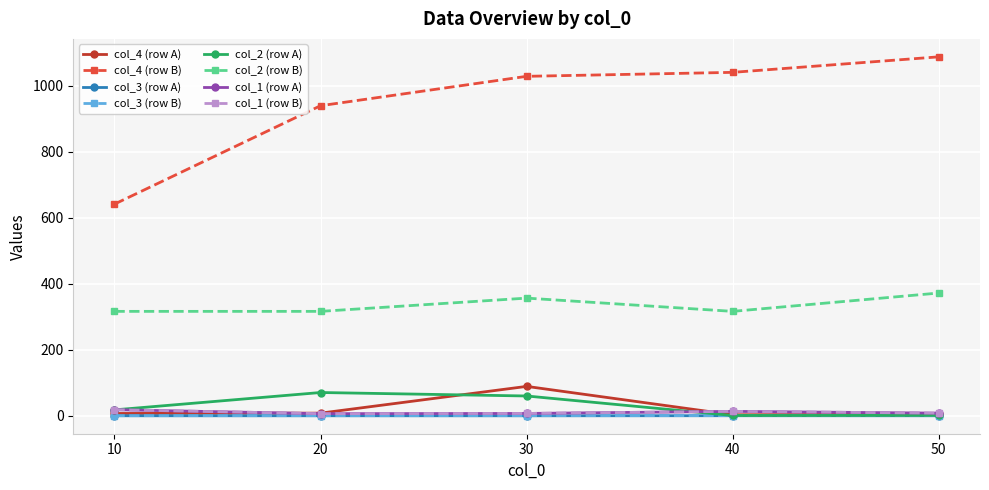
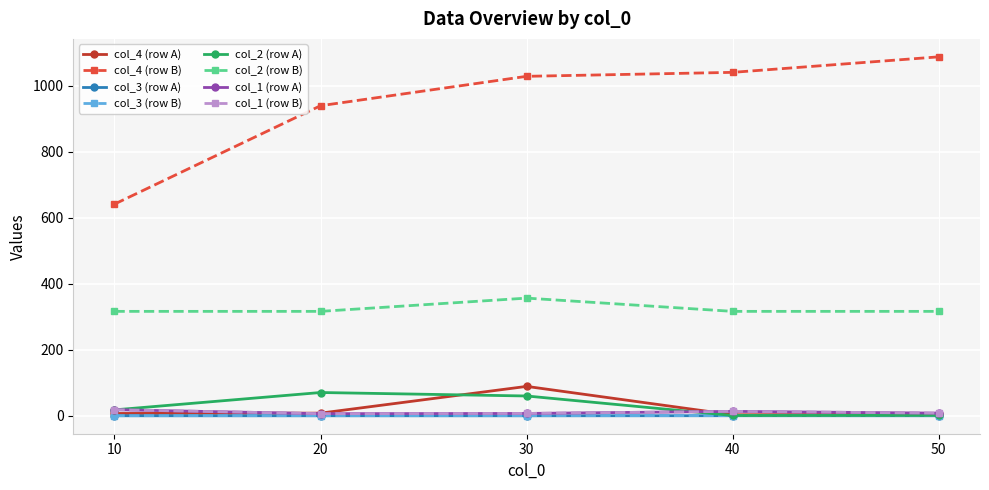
col_2 (row B), 50: 370 -> 320
